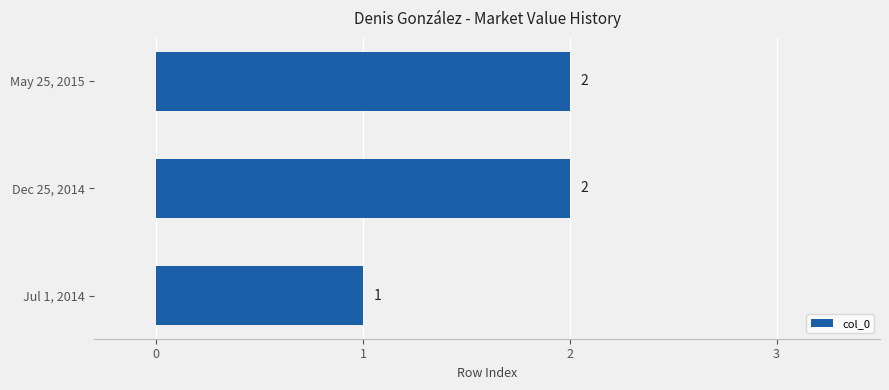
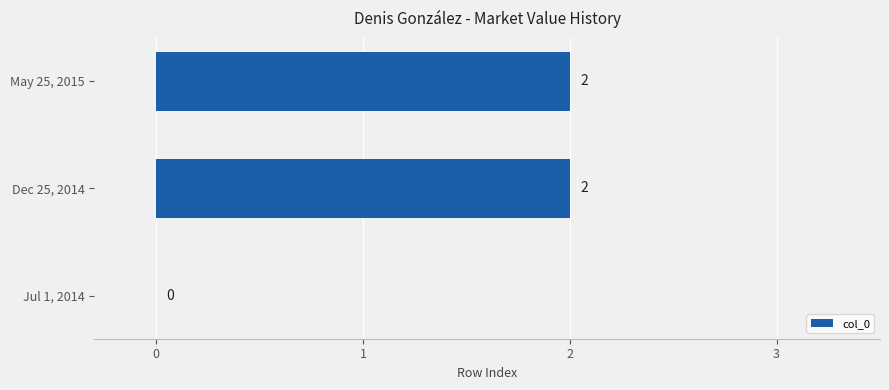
Jul 1, 2014: 1 -> 0
